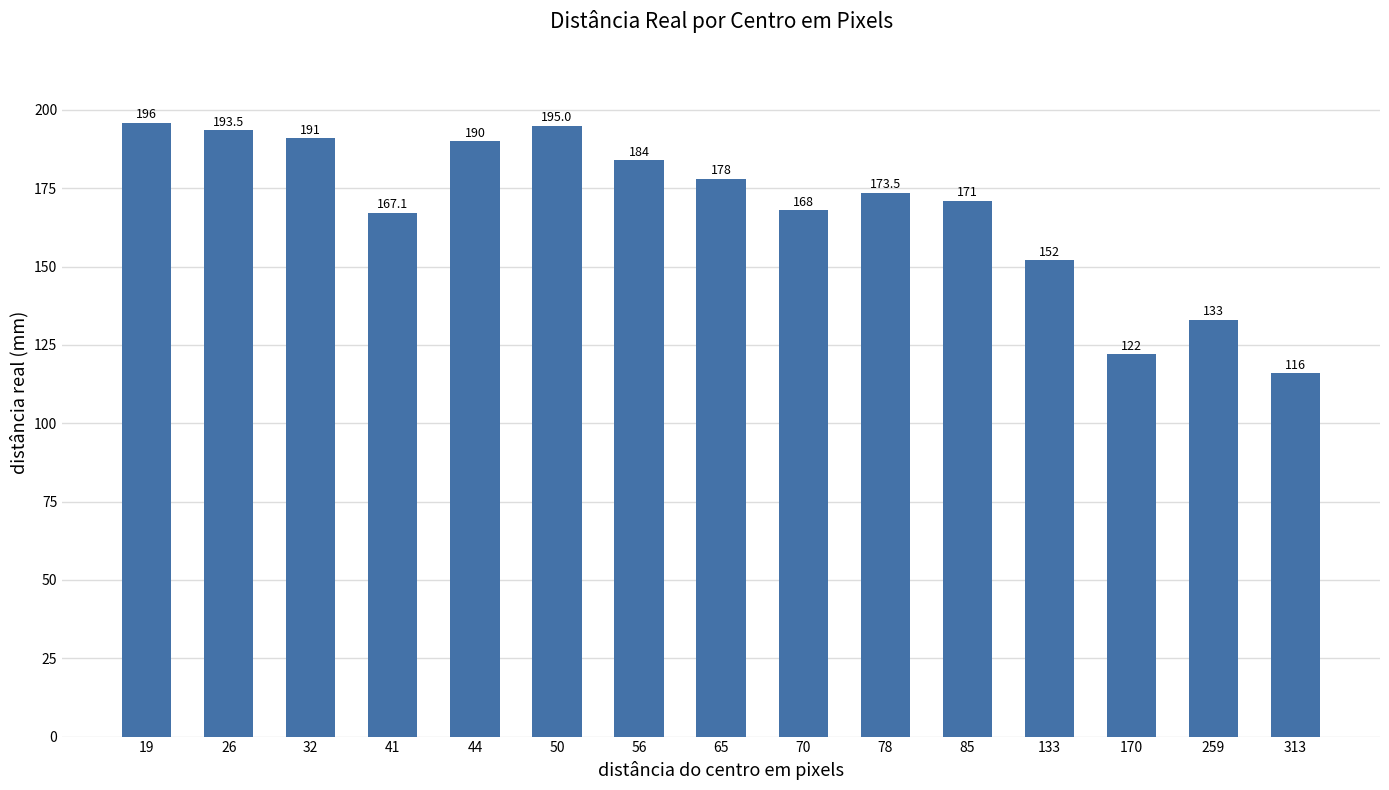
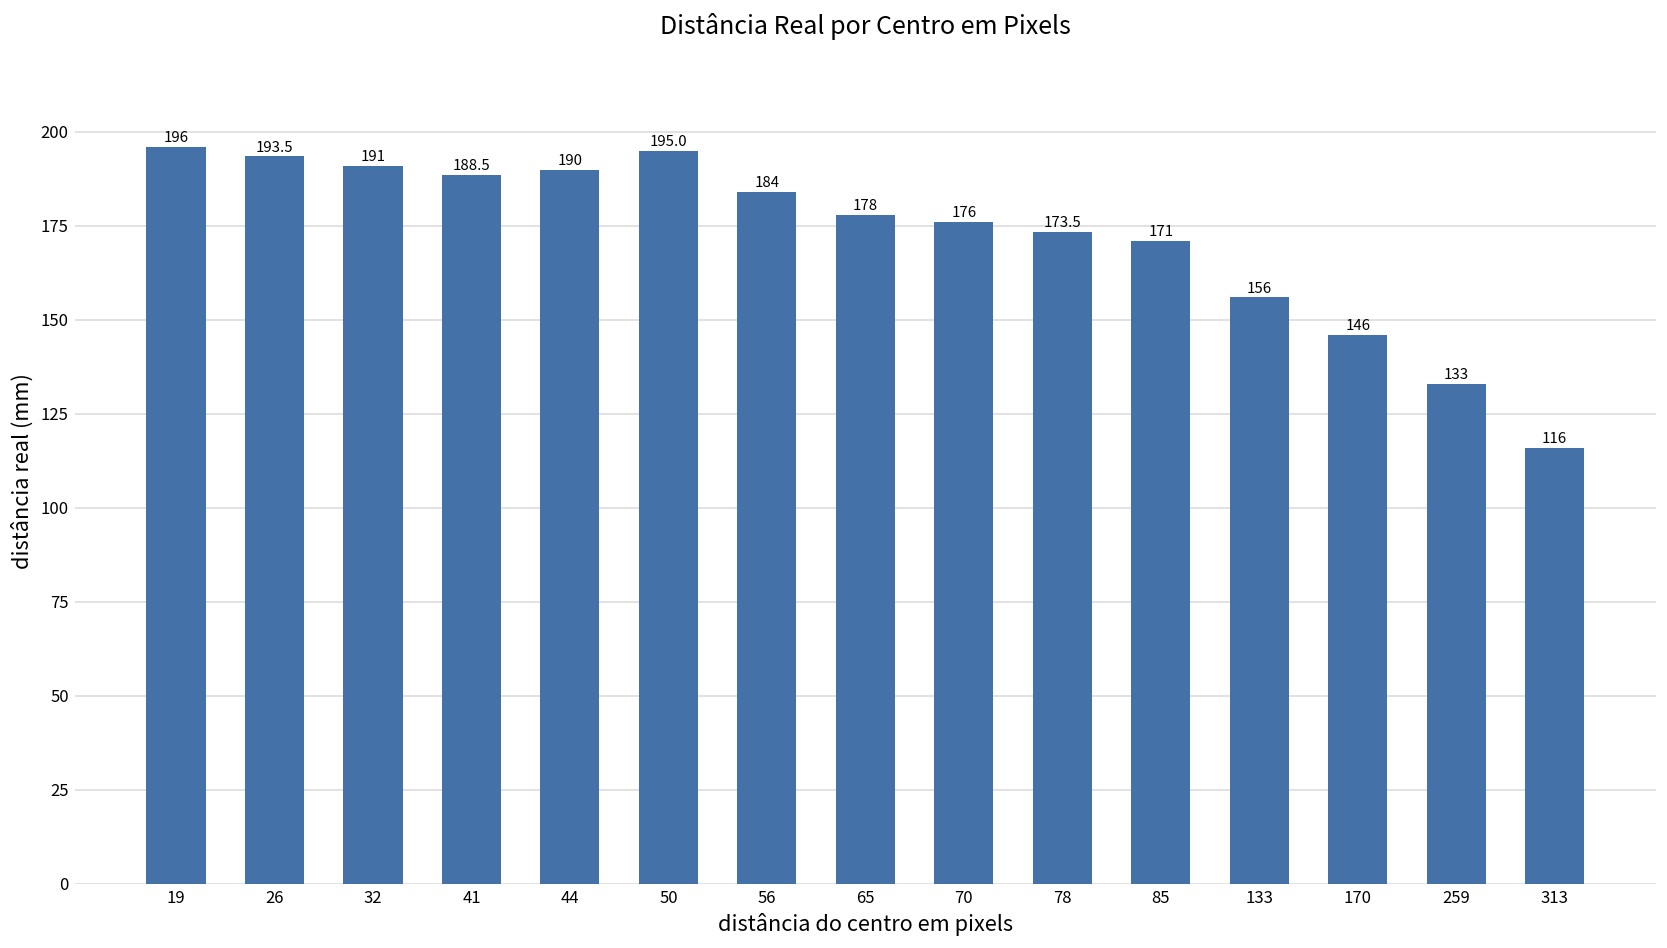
41: 167.1 -> 188.5
70: 168 -> 176
133: 152 -> 156
170: 122 -> 146
